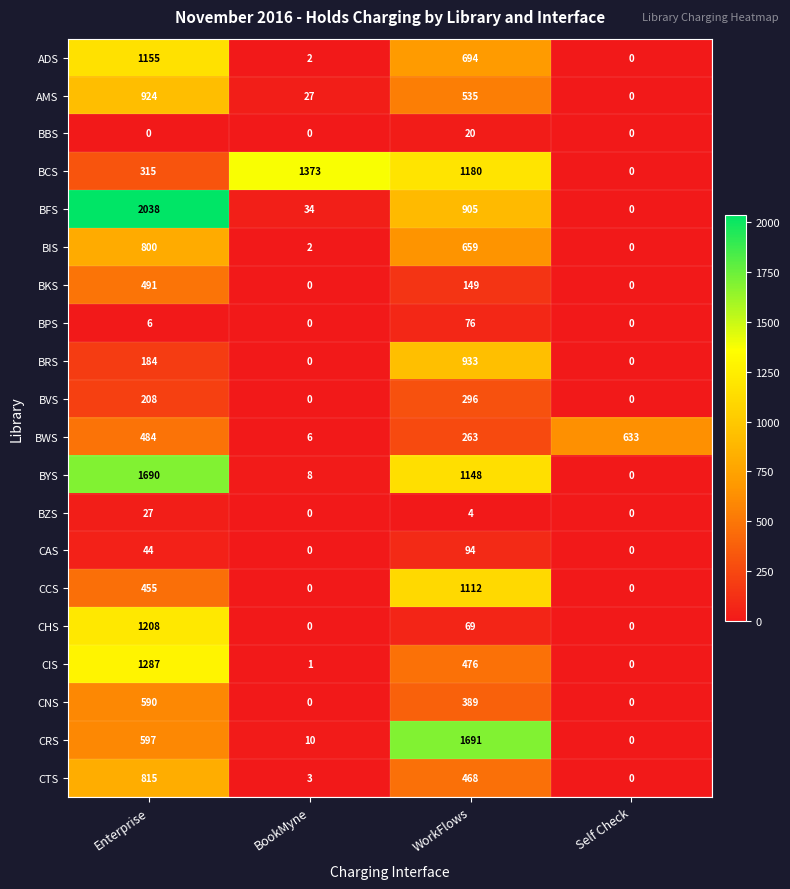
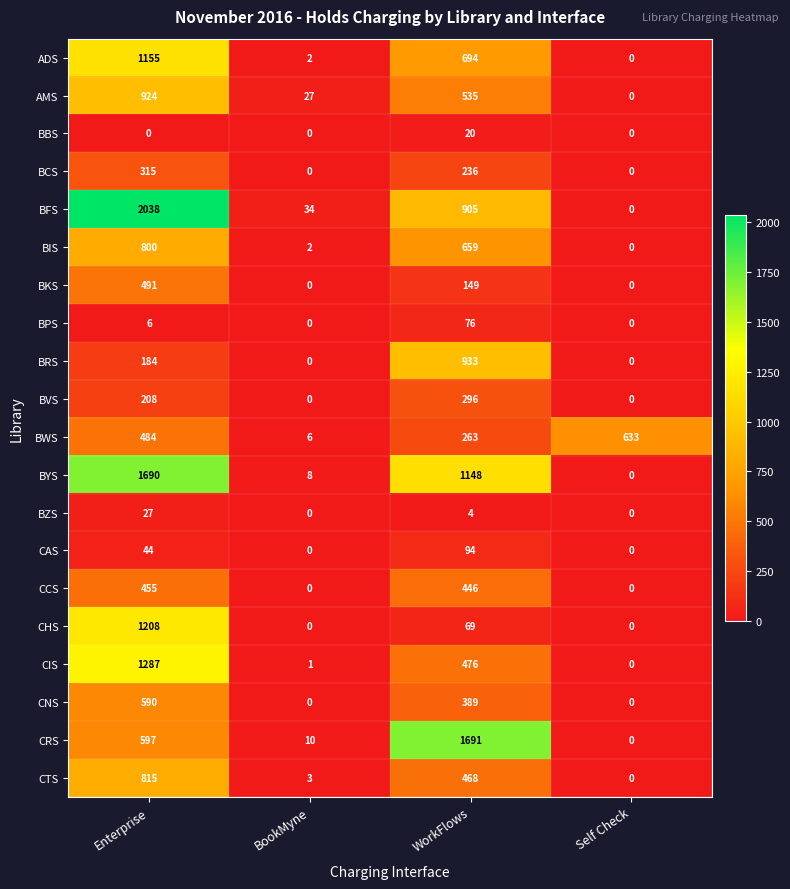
BCS, BookMyne: 1373 -> 0
BCS, WorkFlows: 1180 -> 236
CCS, WorkFlows: 1112 -> 446
